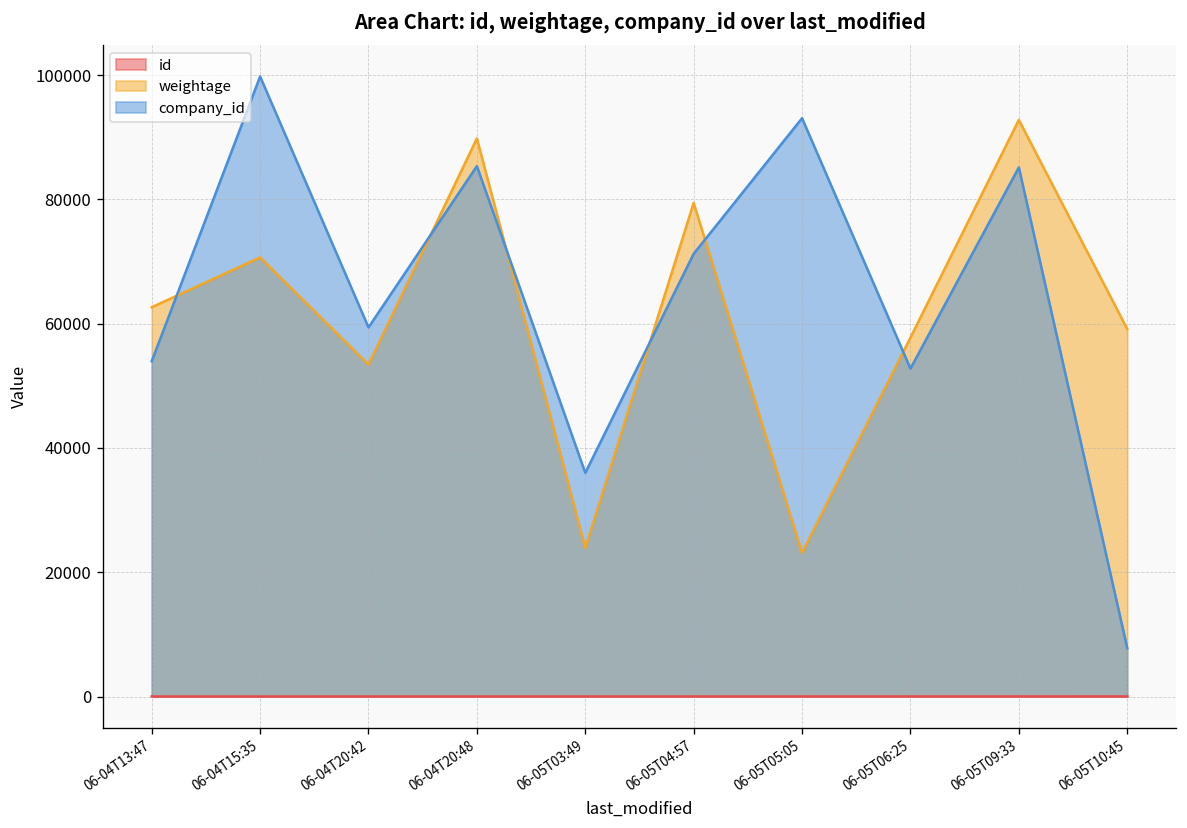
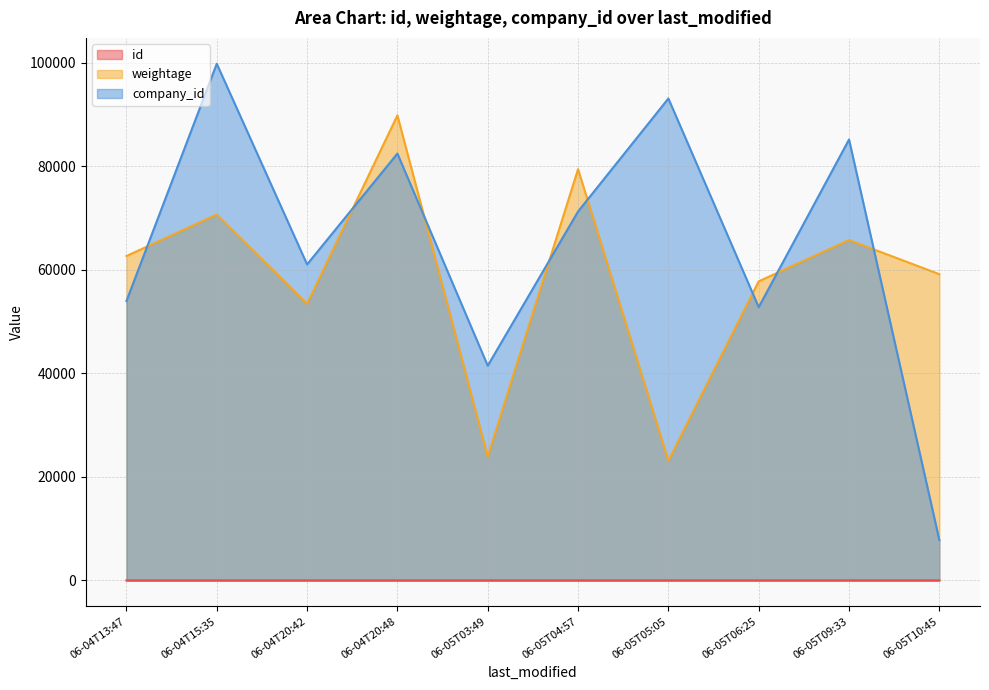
company_id, 06-04T20:42: 59000 -> 61000
company_id, 06-04T20:48: 85000 -> 82000
company_id, 06-05T03:49: 36000 -> 41000
weightage, 06-05T09:33: 93000 -> 66000
